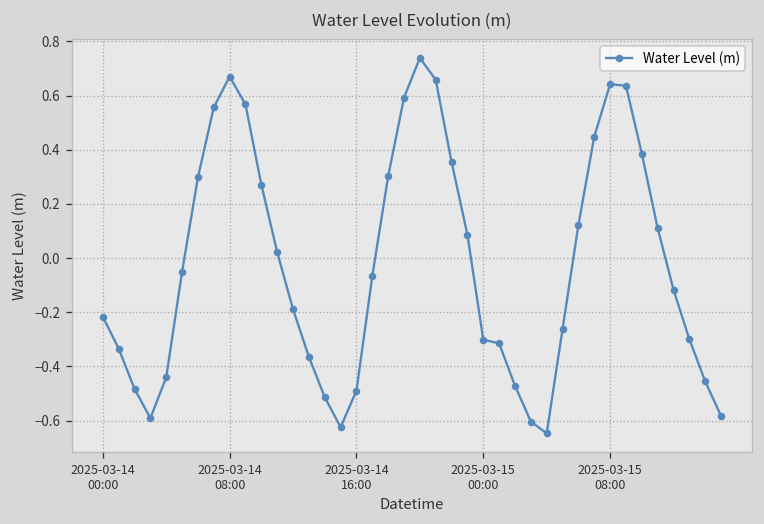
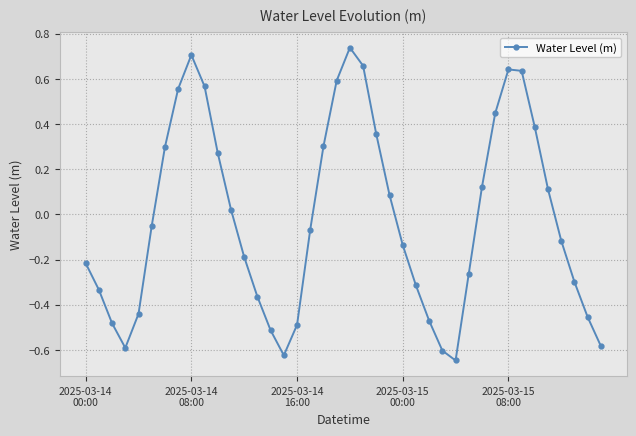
2025-03-14 08:00: 0.67 -> 0.71
2025-03-15 00:00: -0.30 -> -0.14
